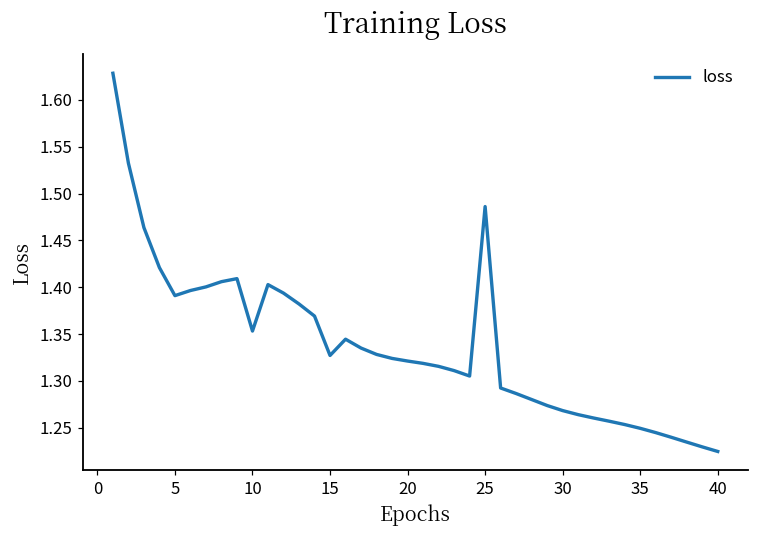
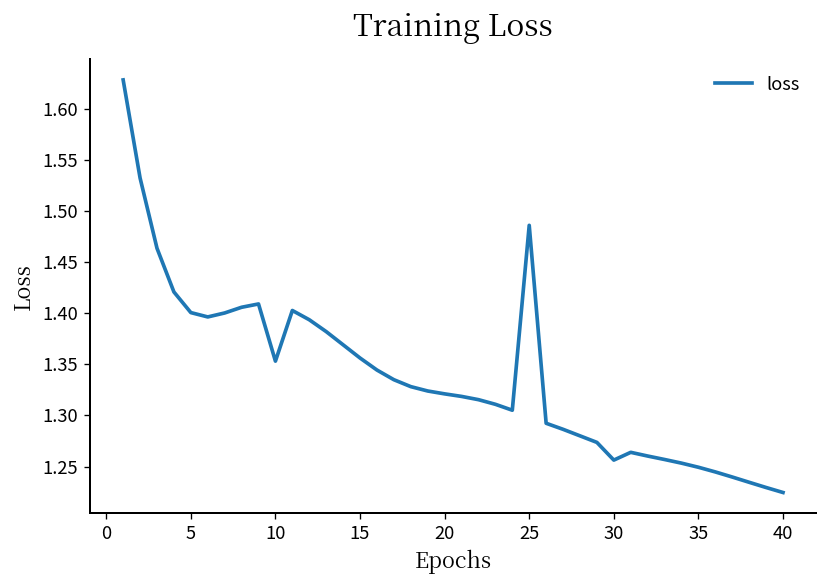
5: 1.39 -> 1.40
15: 1.33 -> 1.36
30: 1.27 -> 1.26
